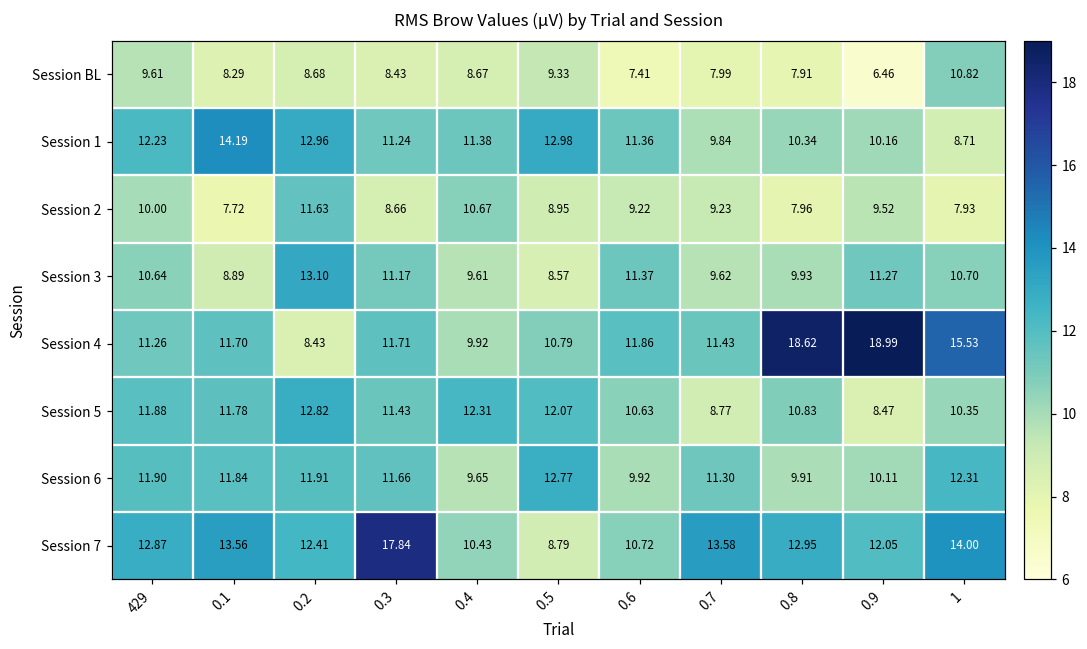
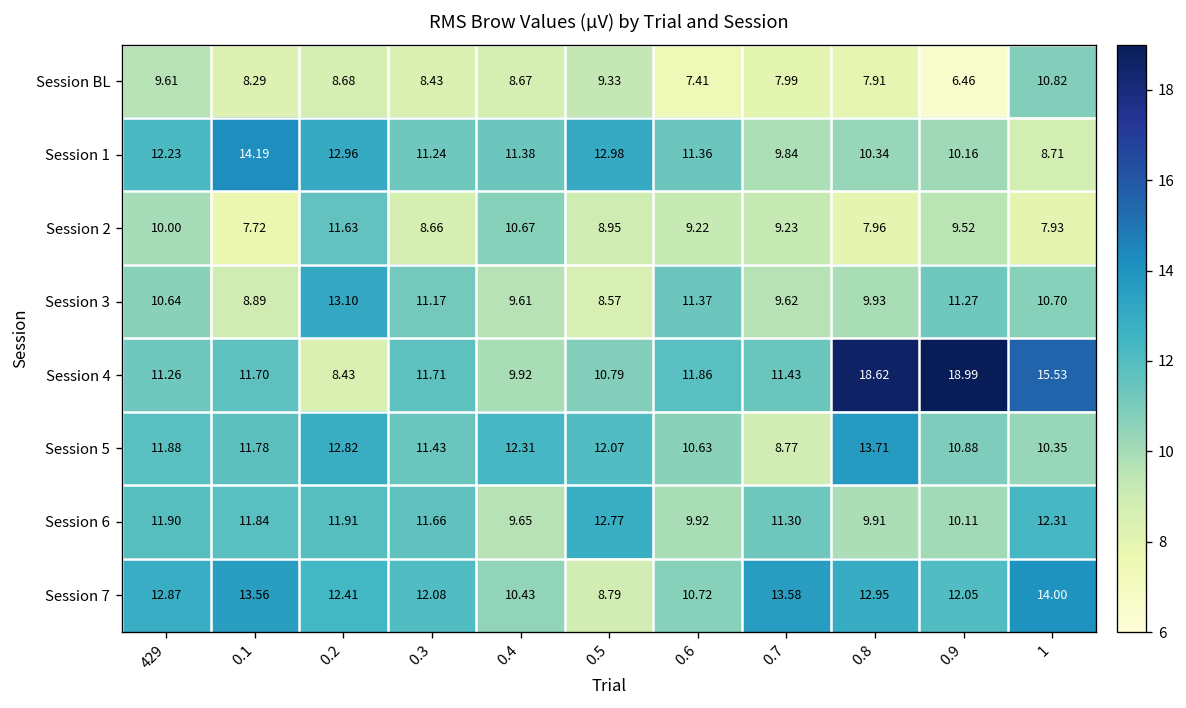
Session 5, 0.8: 10.83 -> 13.71
Session 5, 0.9: 8.47 -> 10.88
Session 7, 0.3: 17.84 -> 12.08
